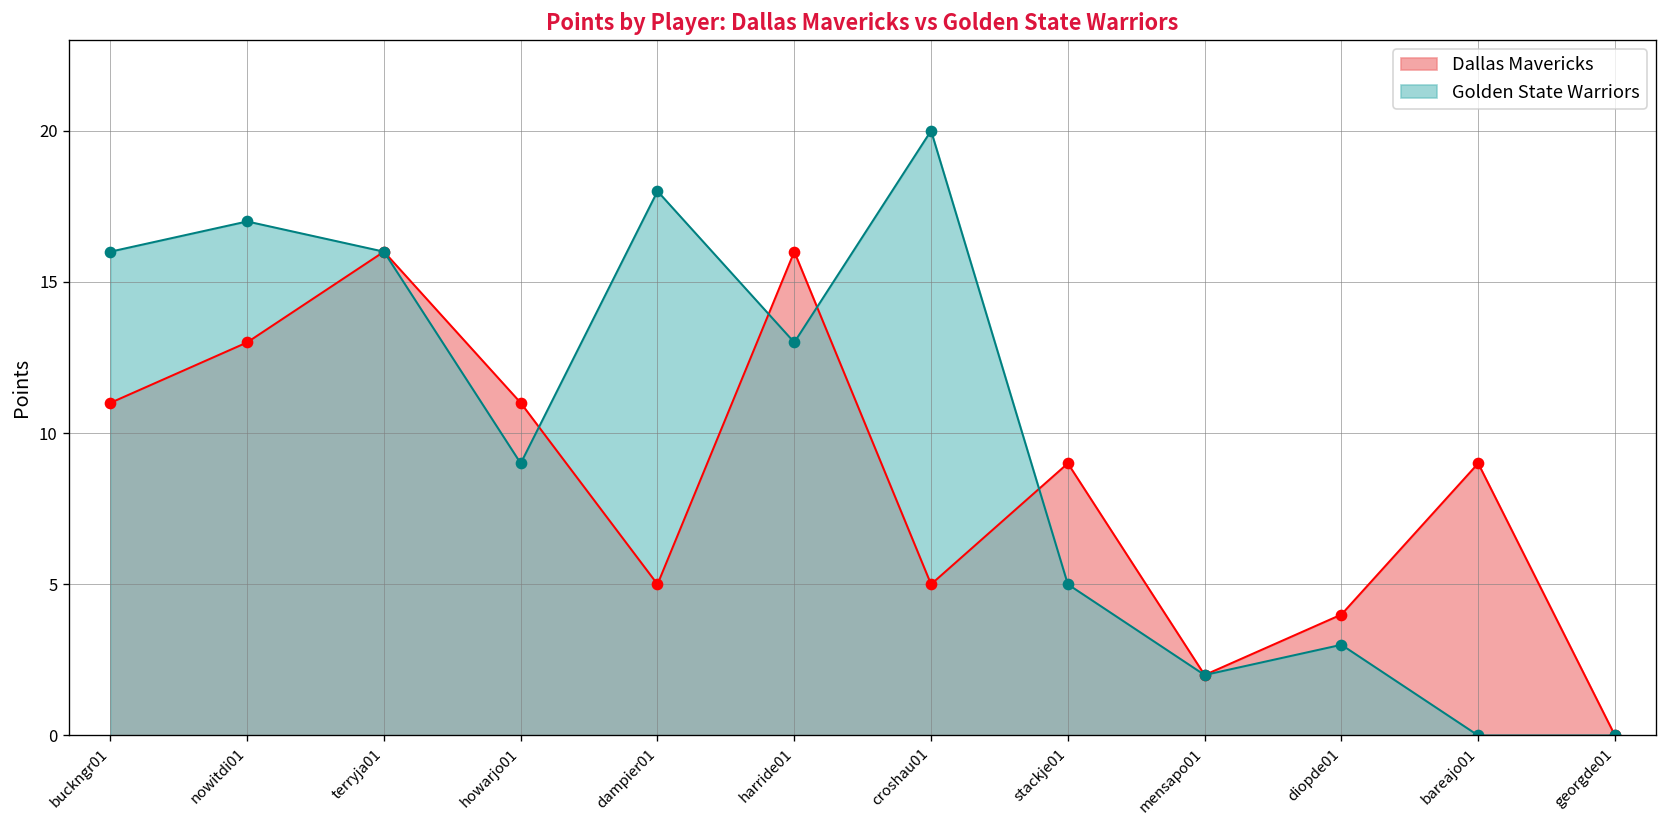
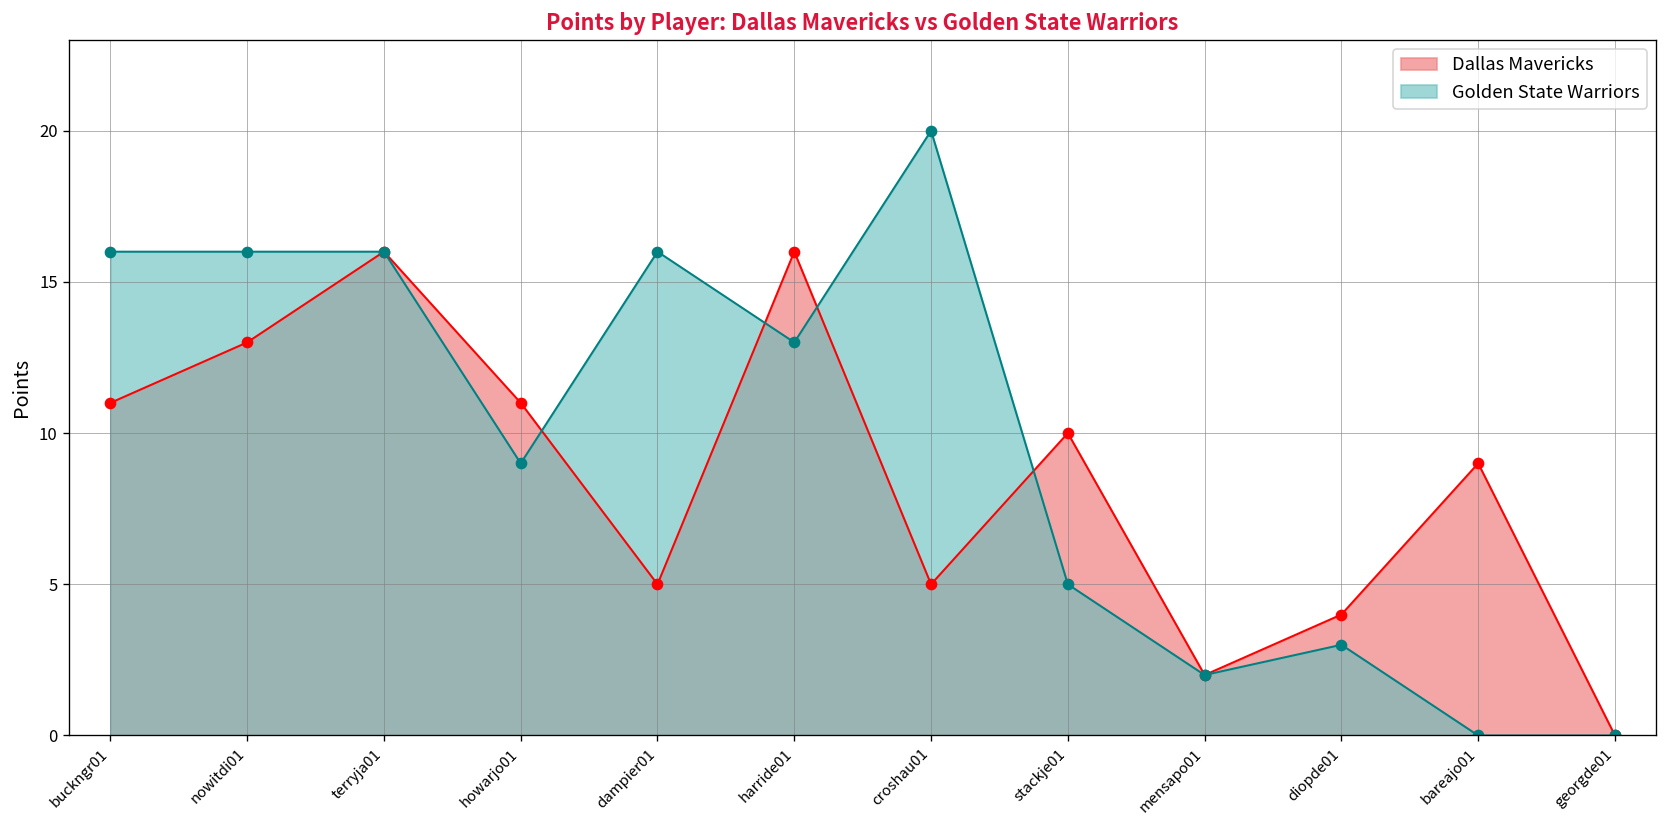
Golden State Warriors, nowitdi01: 17 -> 16
Golden State Warriors, dampier01: 18 -> 16
Dallas Mavericks, stackje01: 9 -> 10
